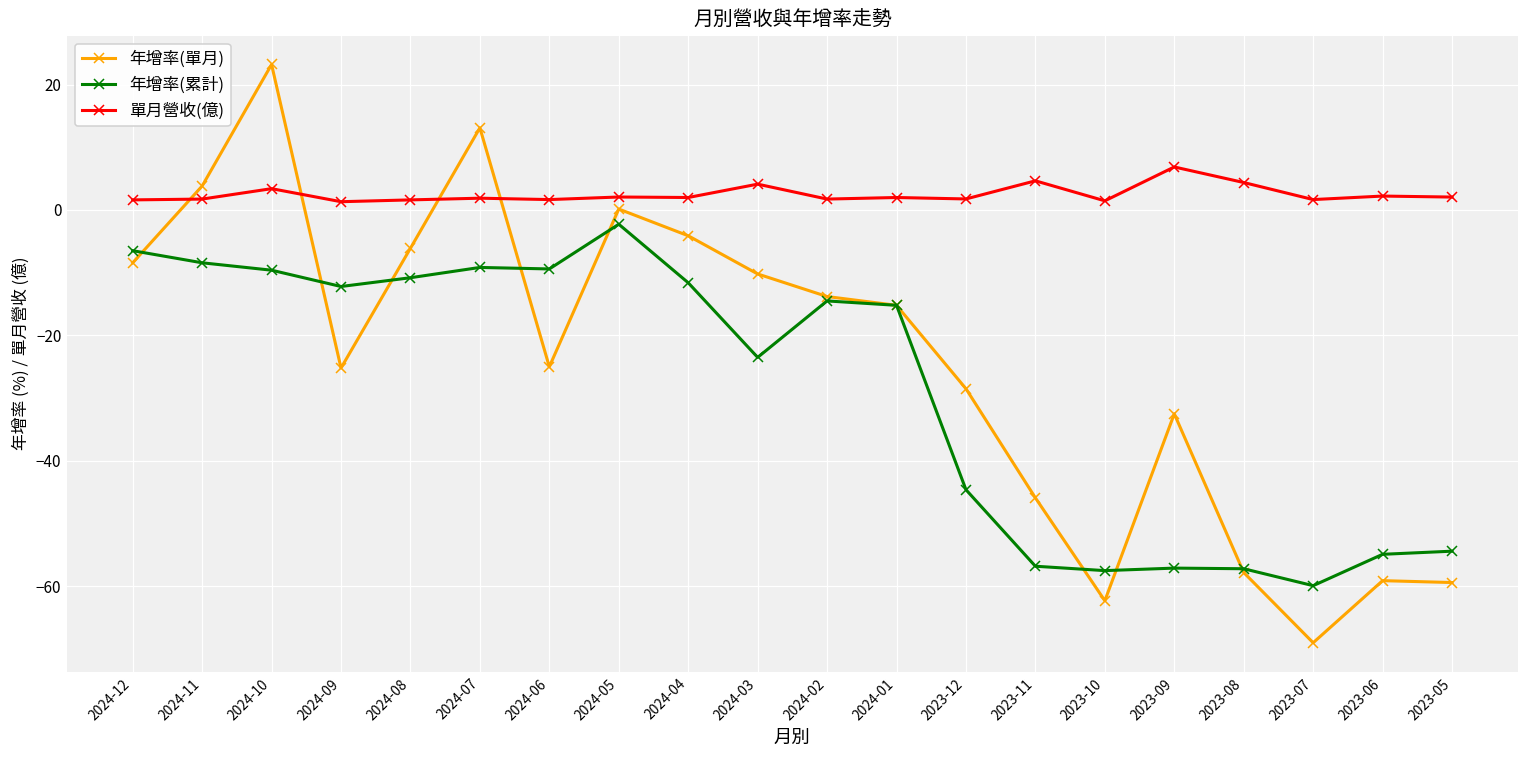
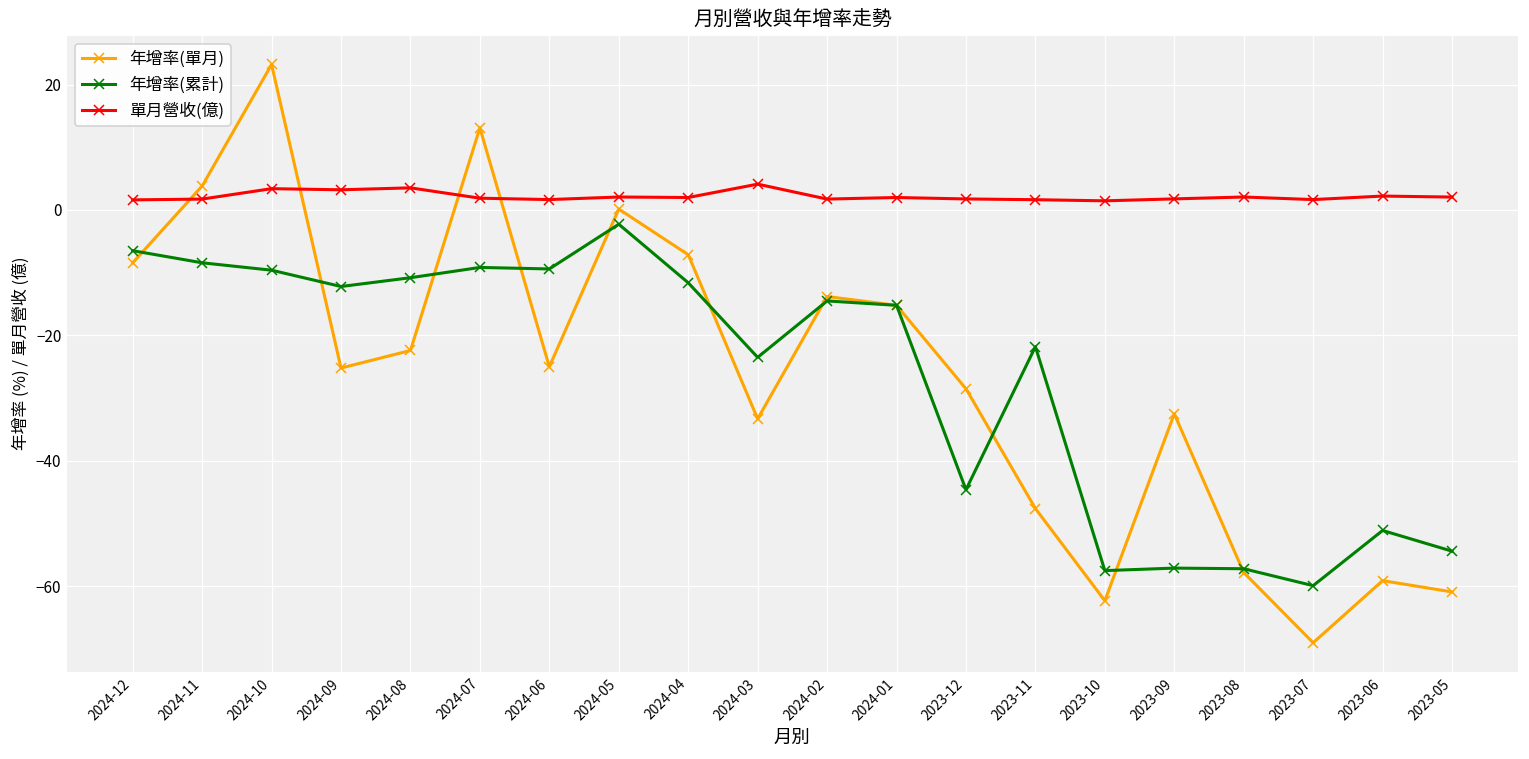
單月營收(億), 2024-09: 1 -> 3
年增率(單月), 2024-08: -6 -> -22
單月營收(億), 2024-08: 2 -> 4
年增率(單月), 2024-04: -4 -> -7
年增率(單月), 2024-03: -10 -> -33
年增率(單月), 2023-11: -46 -> -48
年增率(累計), 2023-11: -57 -> -22
單月營收(億), 2023-11: 5 -> 2
單月營收(億), 2023-09: 7 -> 2
單月營收(億), 2023-08: 4 -> 2
年增率(累計), 2023-06: -55 -> -51
年增率(單月), 2023-05: -59 -> -61
